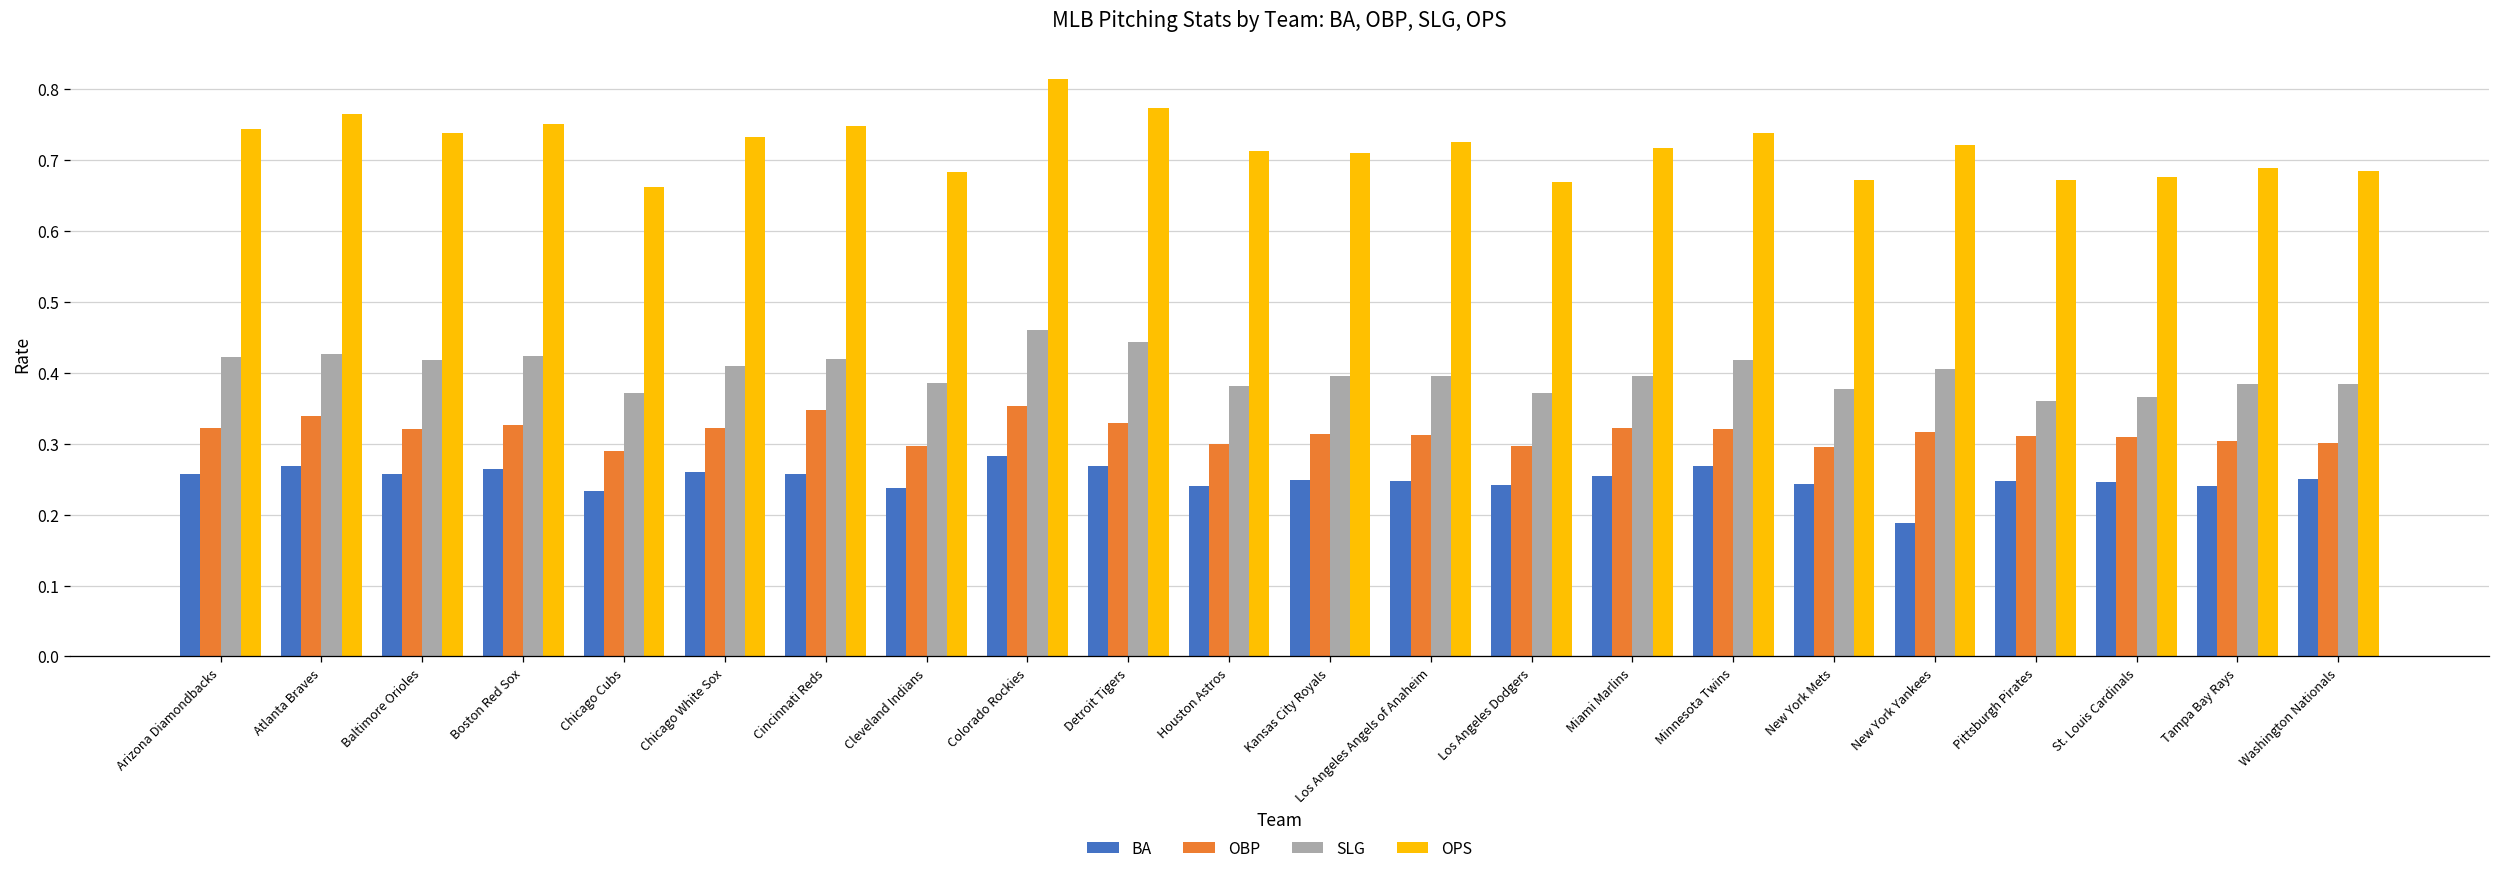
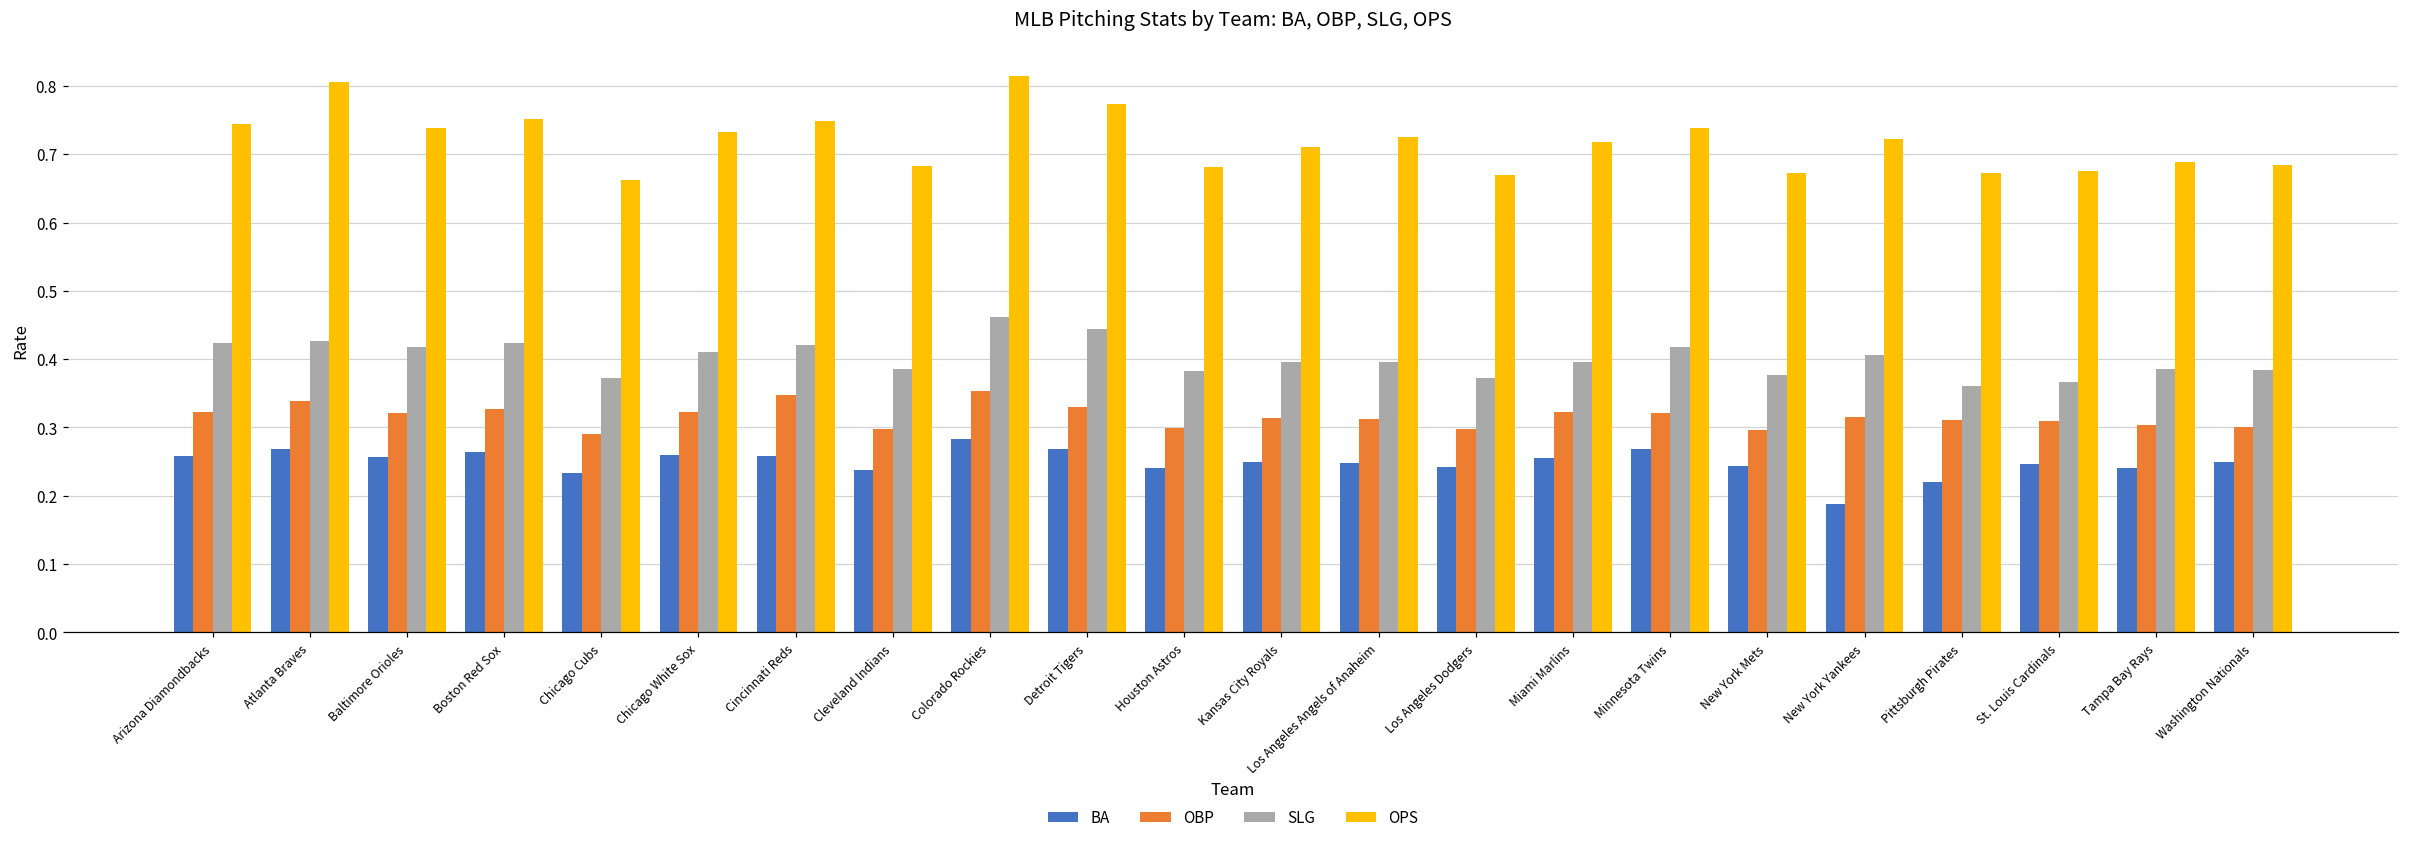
OPS, Atlanta Braves: 0.77 -> 0.81
OPS, Houston Astros: 0.71 -> 0.68
BA, Pittsburgh Pirates: 0.25 -> 0.22
